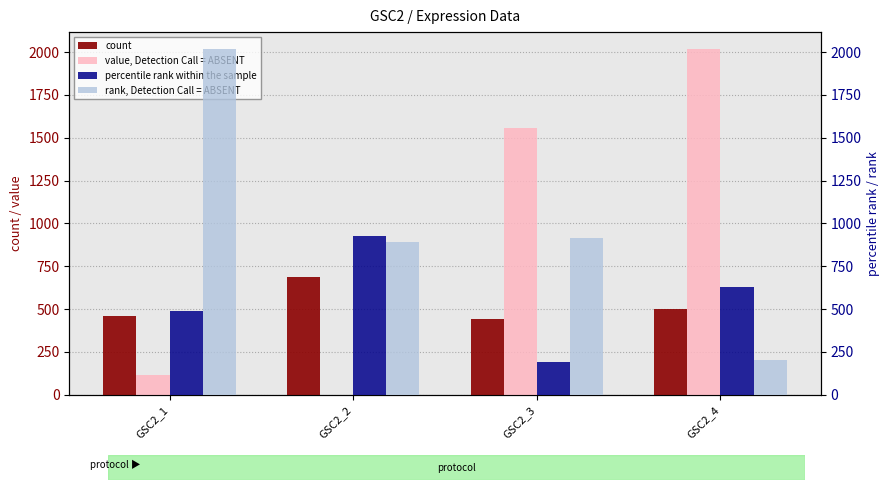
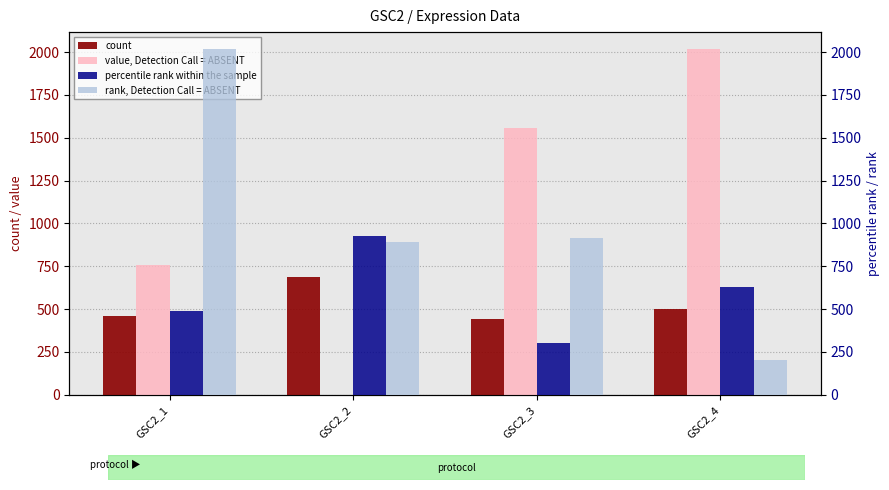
value, Detection Call = ABSENT, GSC2_1: 120 -> 760
percentile rank within the sample, GSC2_3: 190 -> 300
